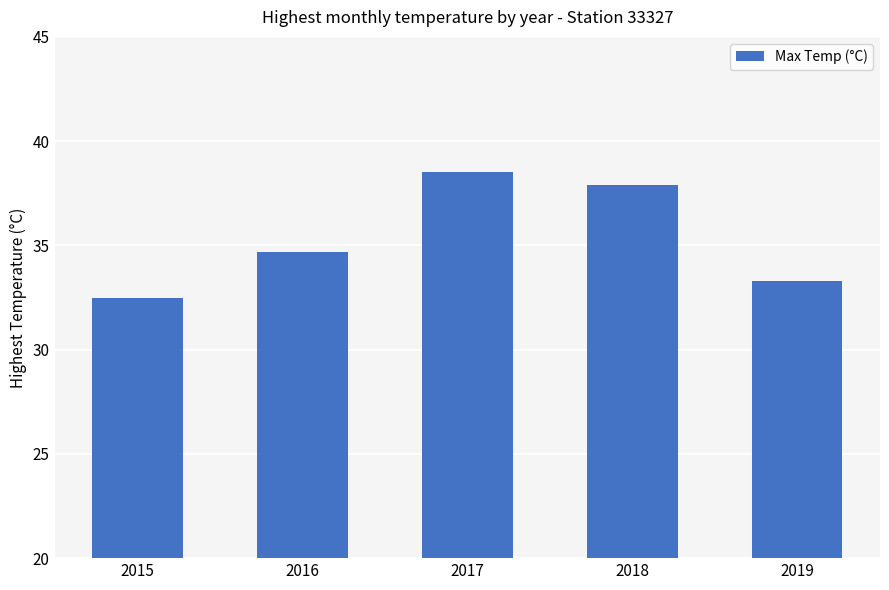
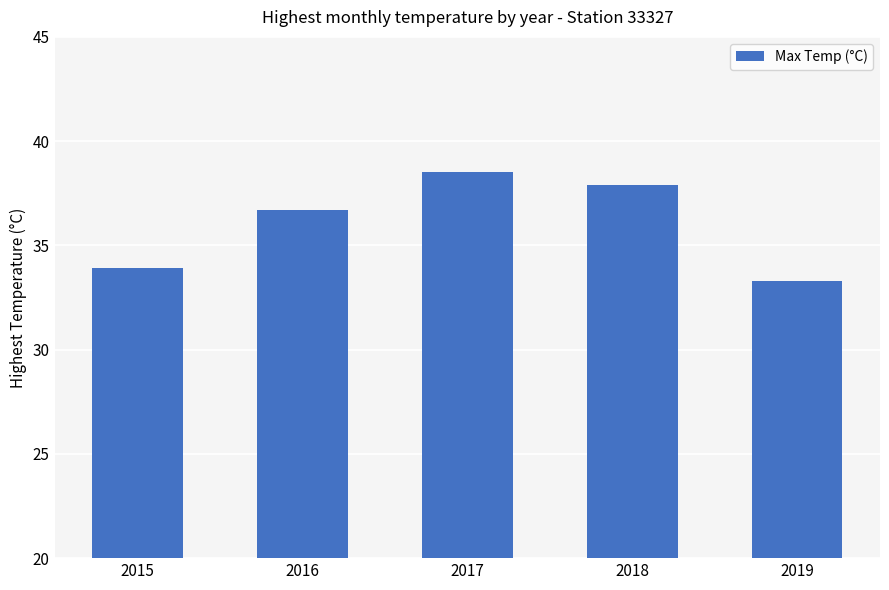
2015: 32.5 -> 33.9
2016: 34.7 -> 36.7
